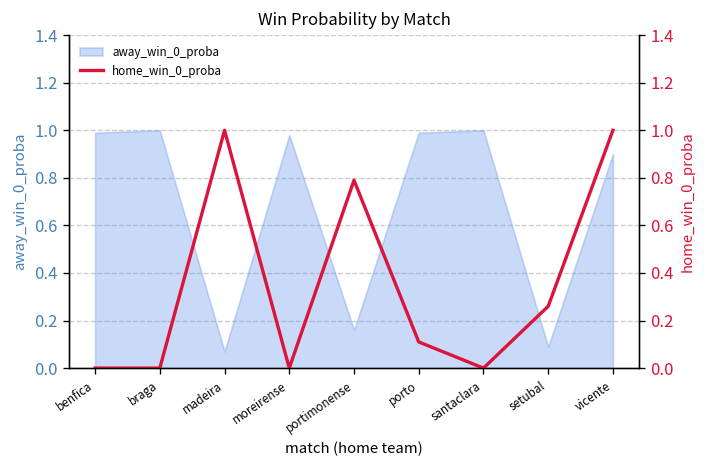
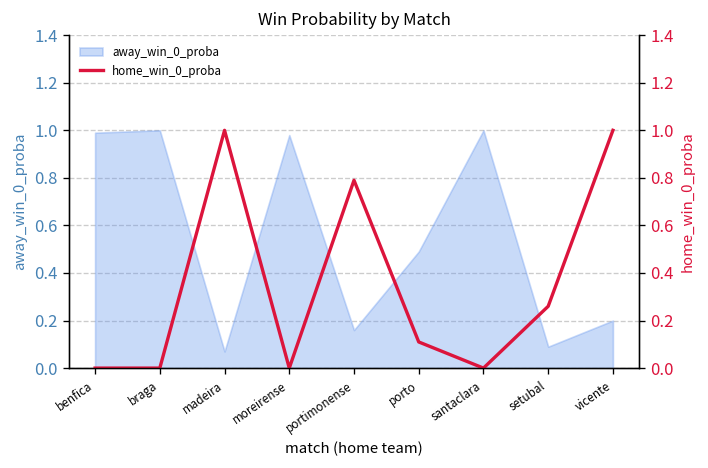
away_win_0_proba, porto: 0.99 -> 0.49
away_win_0_proba, vicente: 0.9 -> 0.2
